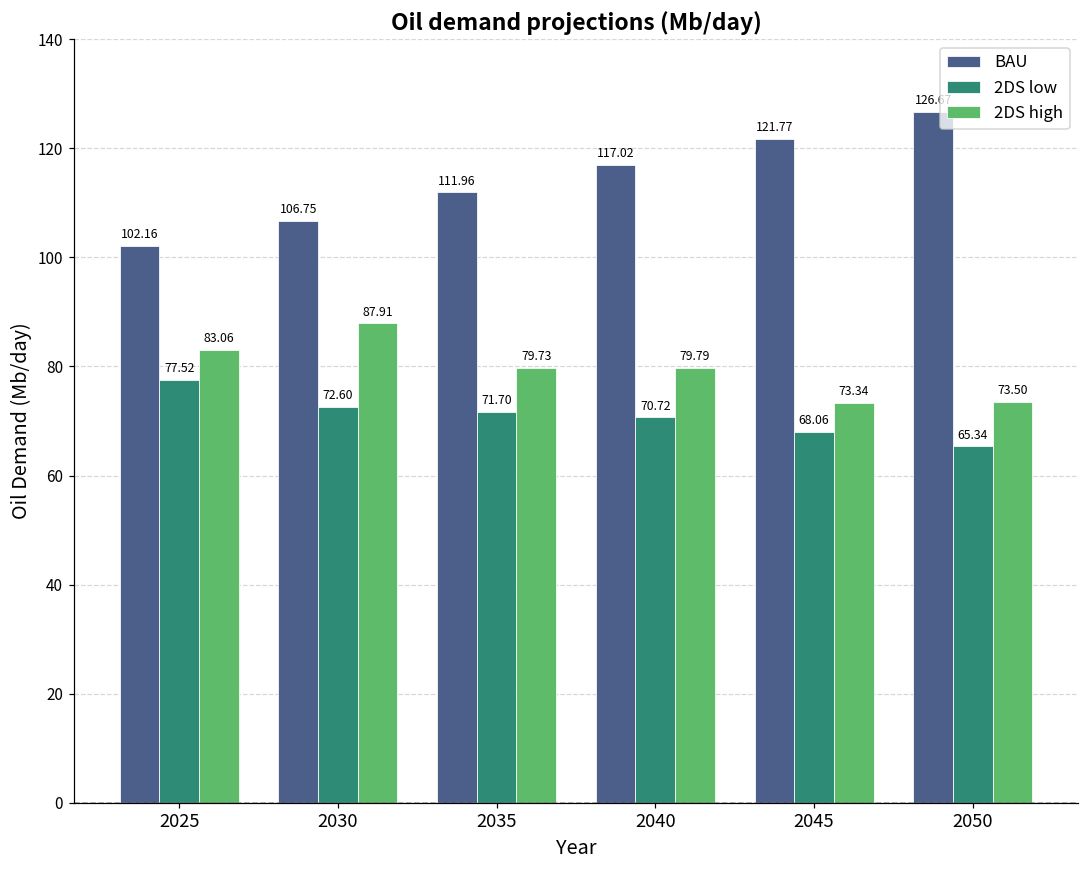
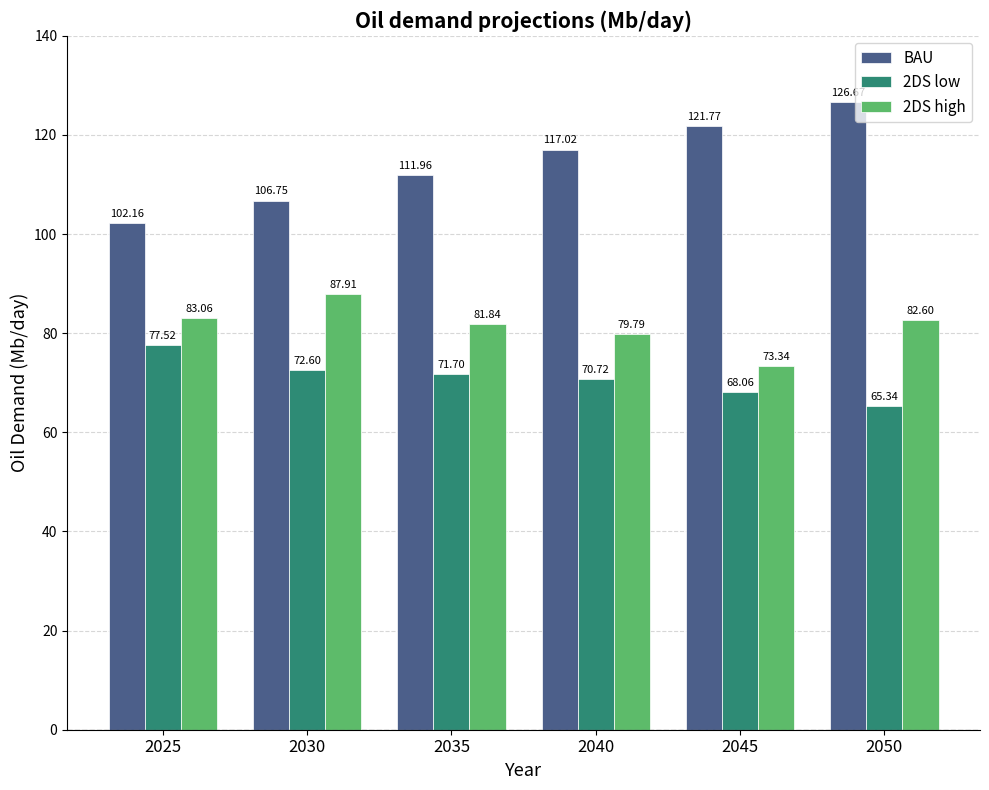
2DS high, 2035: 79.73 -> 81.84
2DS high, 2050: 73.50 -> 82.60
